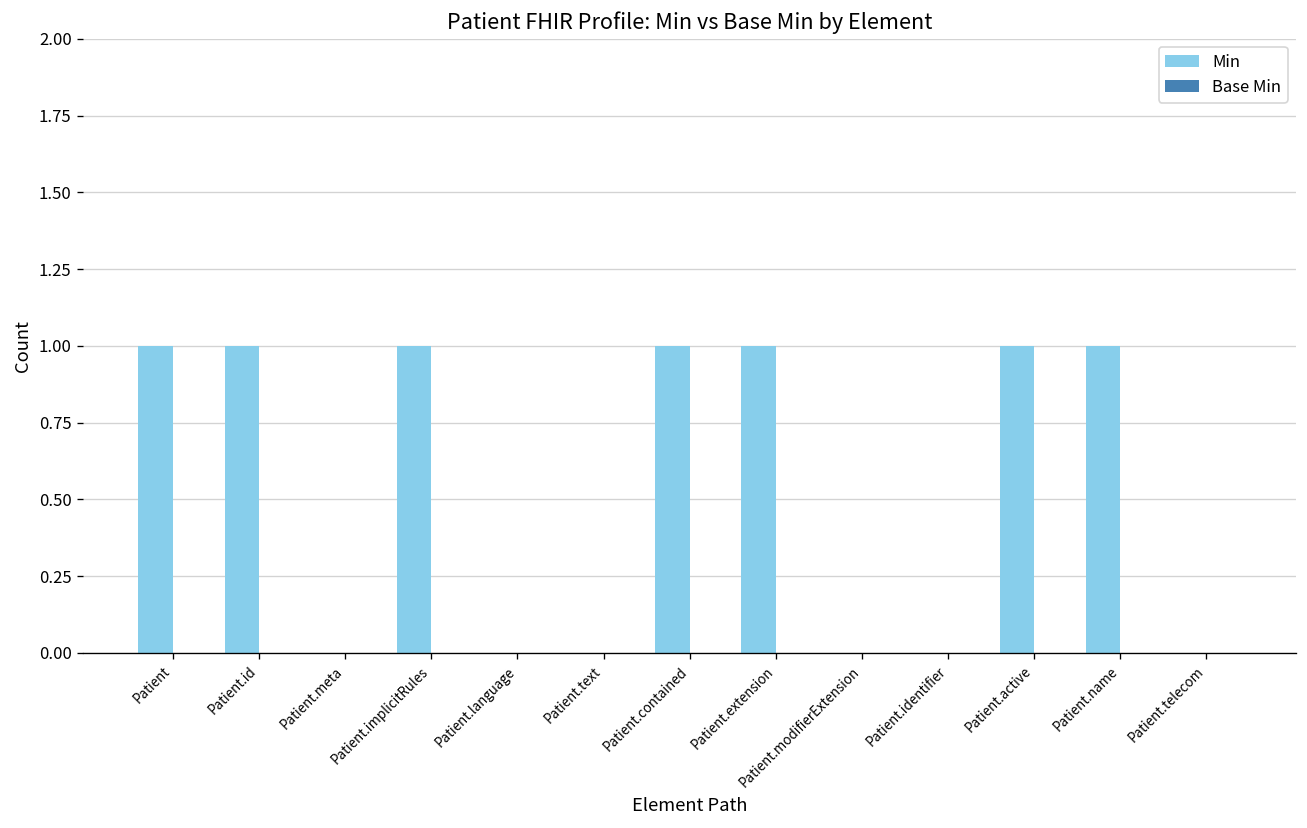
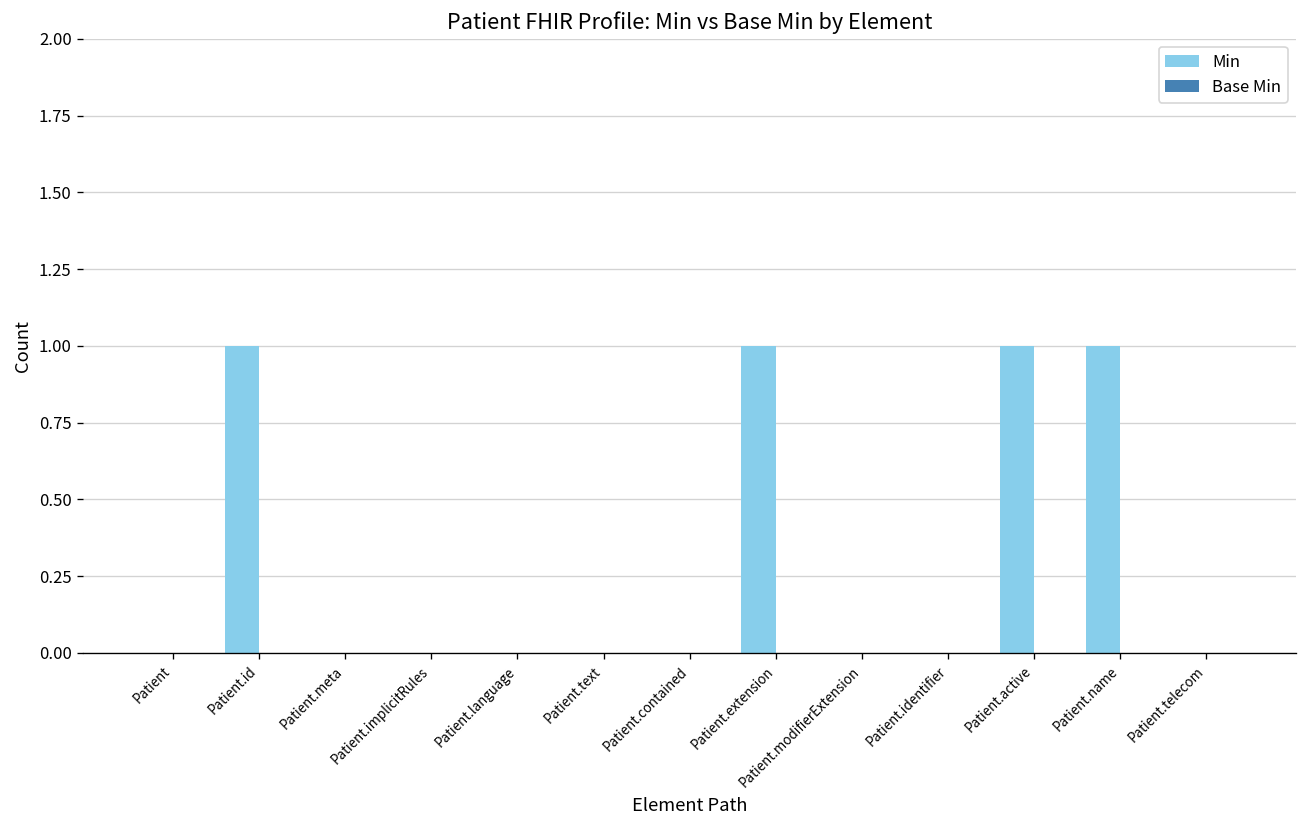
Min, Patient: 1 -> 0
Min, Patient.implicitRules: 1 -> 0
Min, Patient.contained: 1 -> 0
